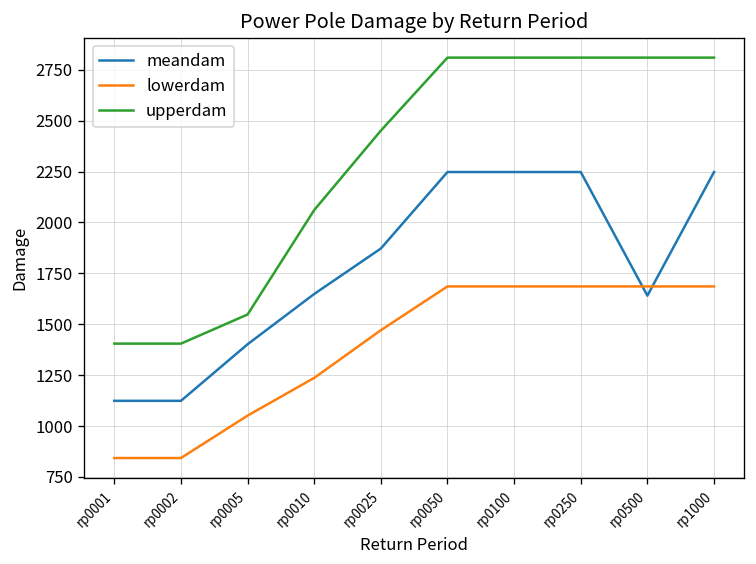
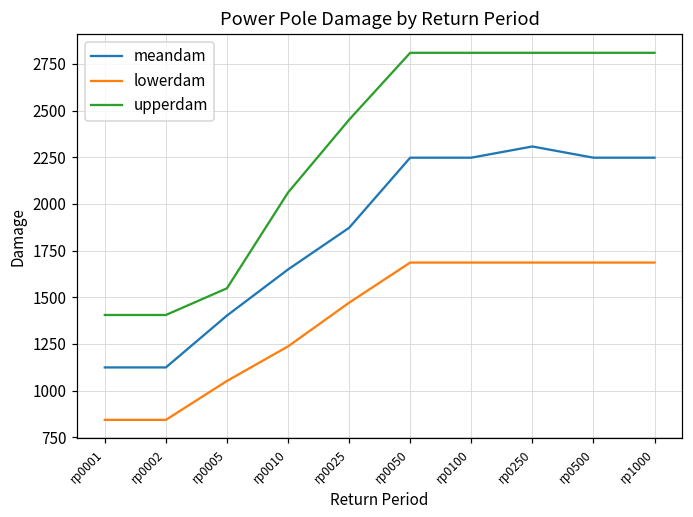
meandam, rp0250: 2250 -> 2310
meandam, rp0500: 1640 -> 2250
